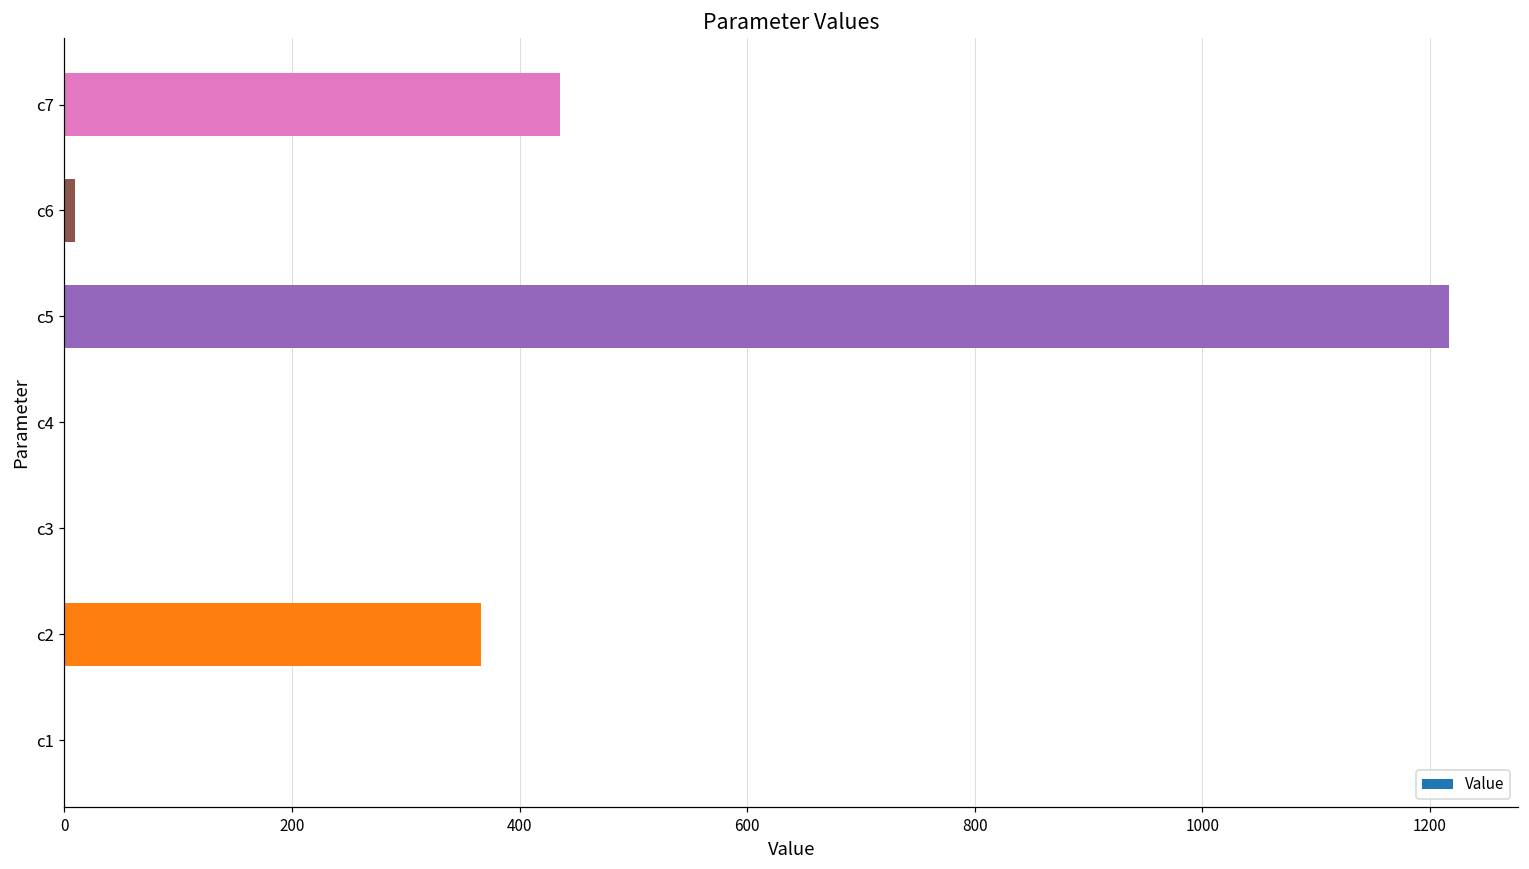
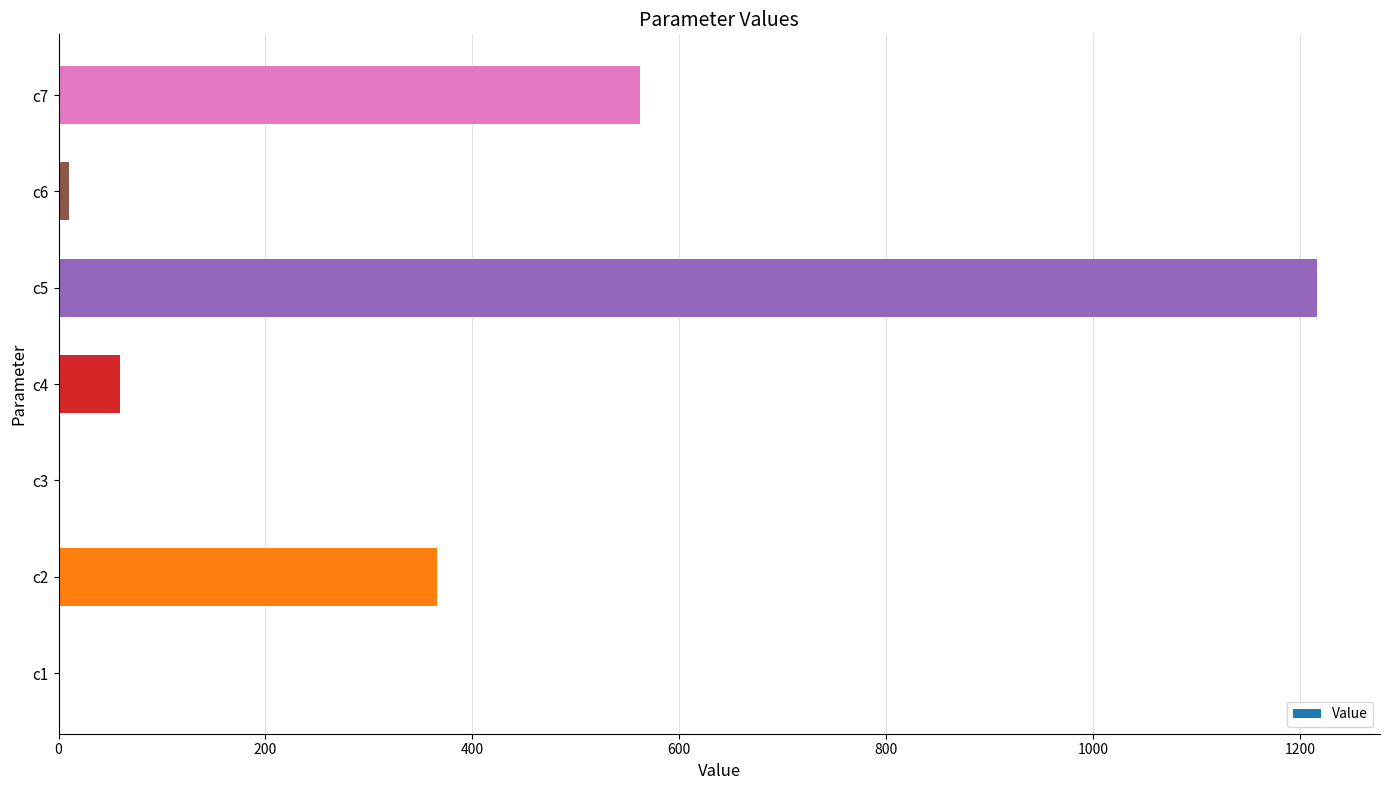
c7: 436 -> 562
c4: 0 -> 59
